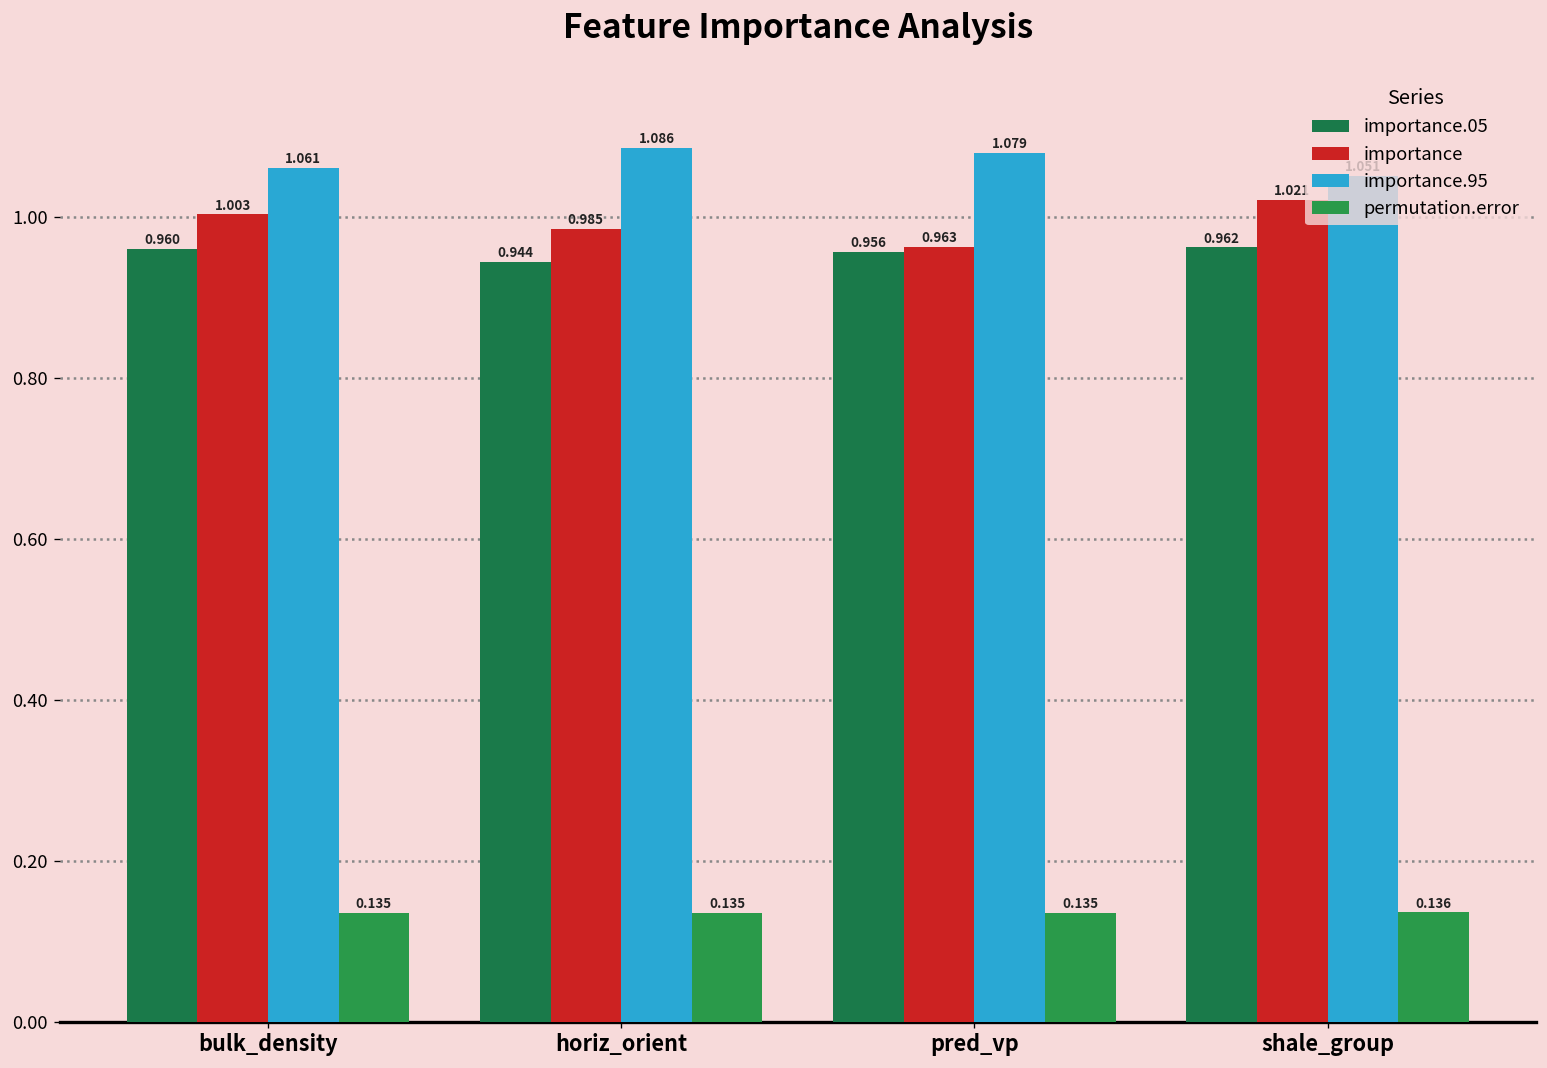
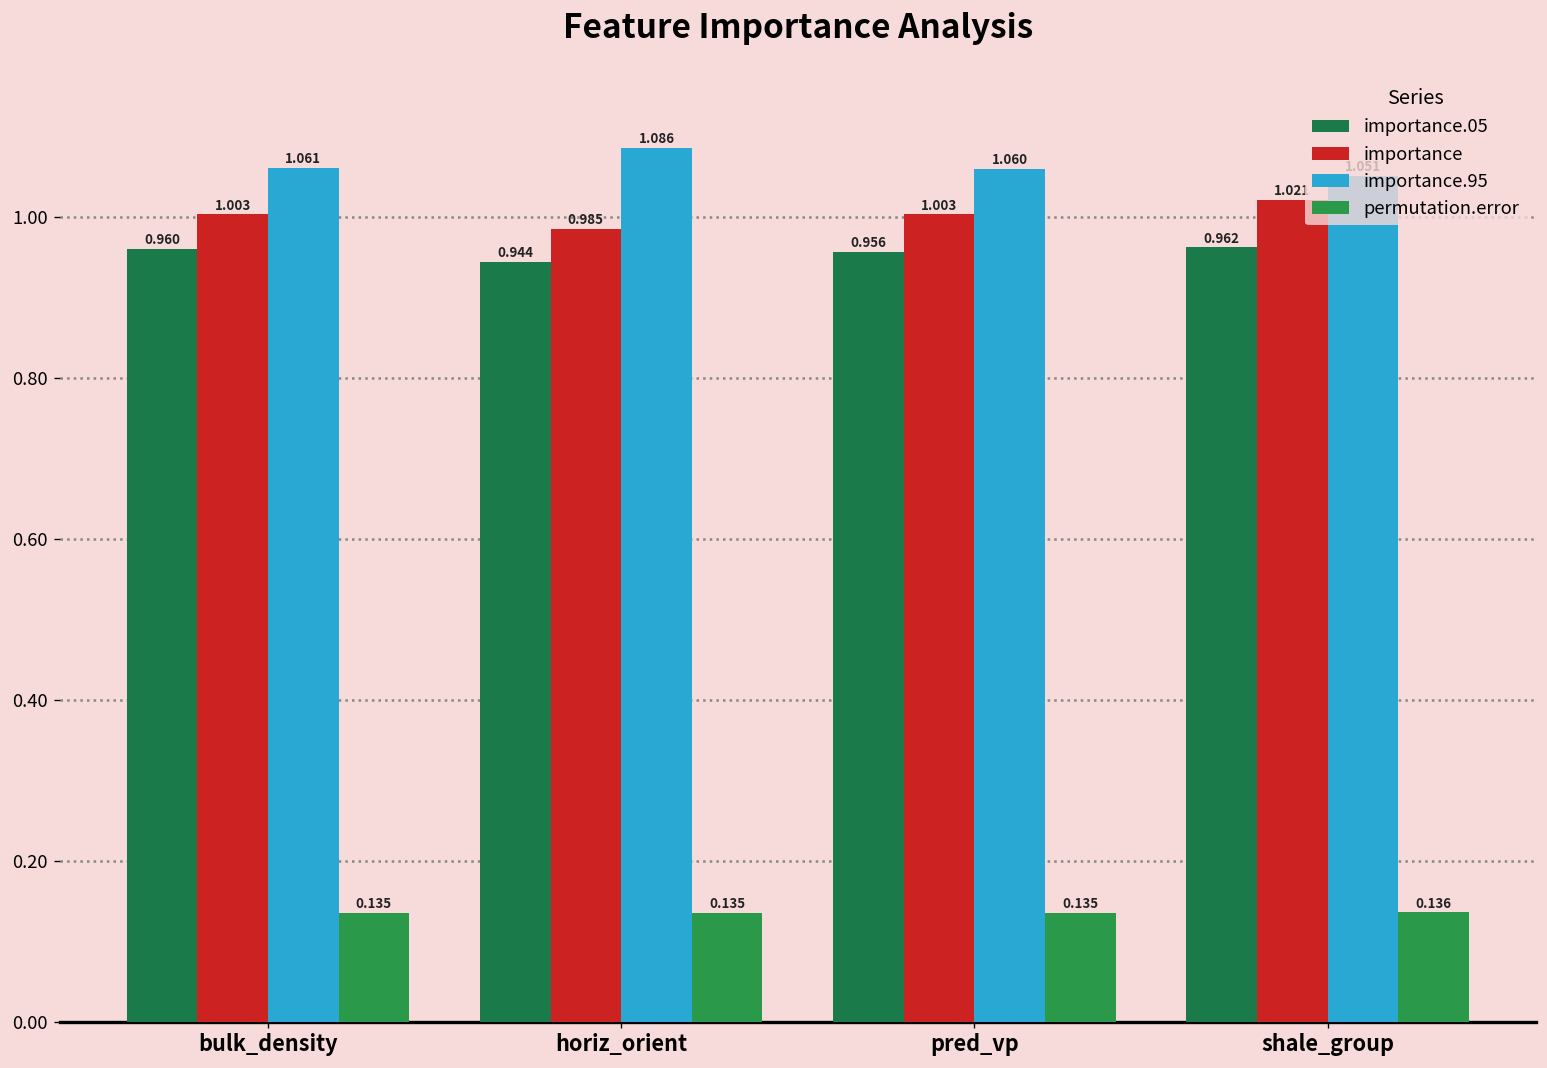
importance, pred_vp: 0.963 -> 1.003
importance.95, pred_vp: 1.079 -> 1.060
